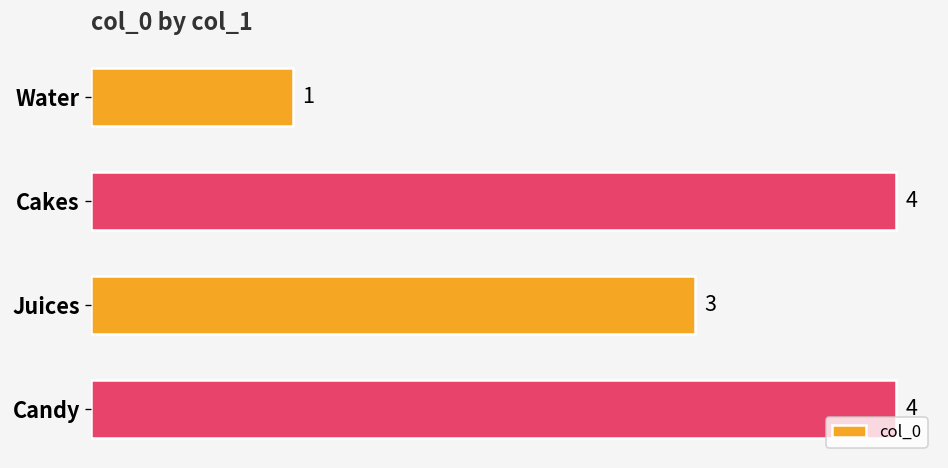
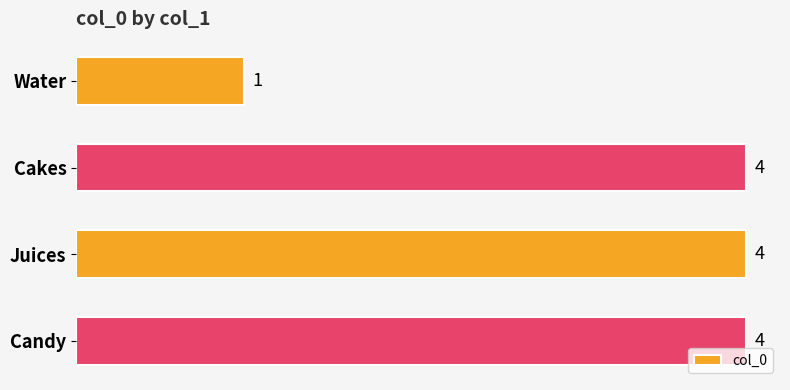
Juices: 3 -> 4
